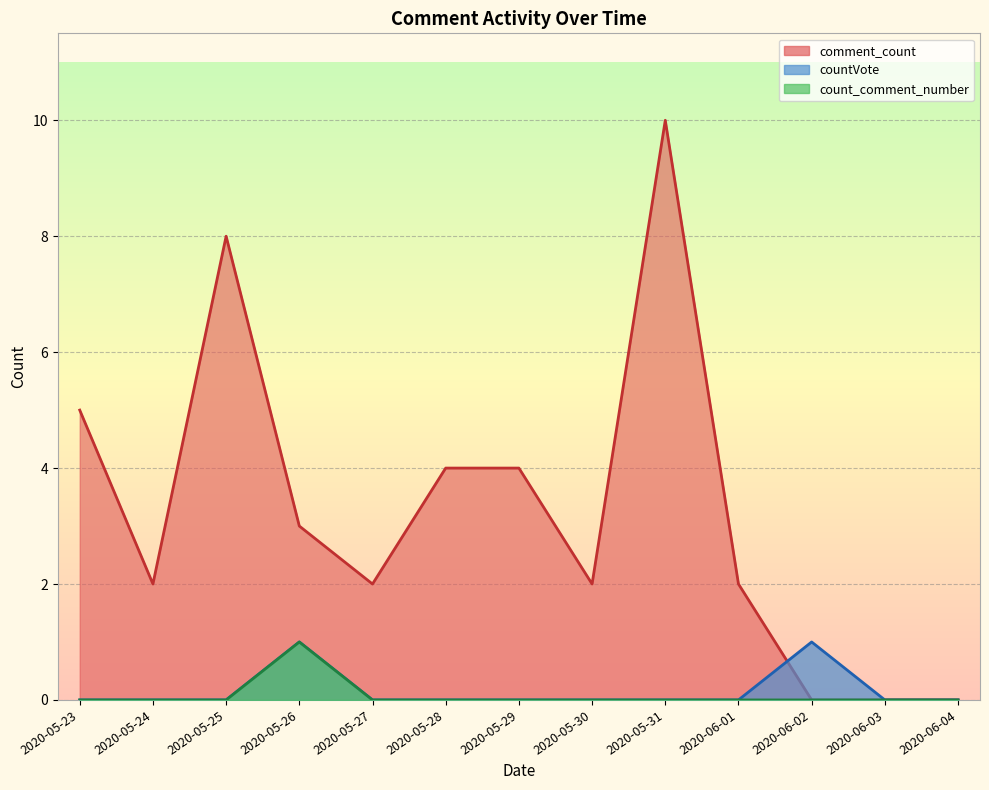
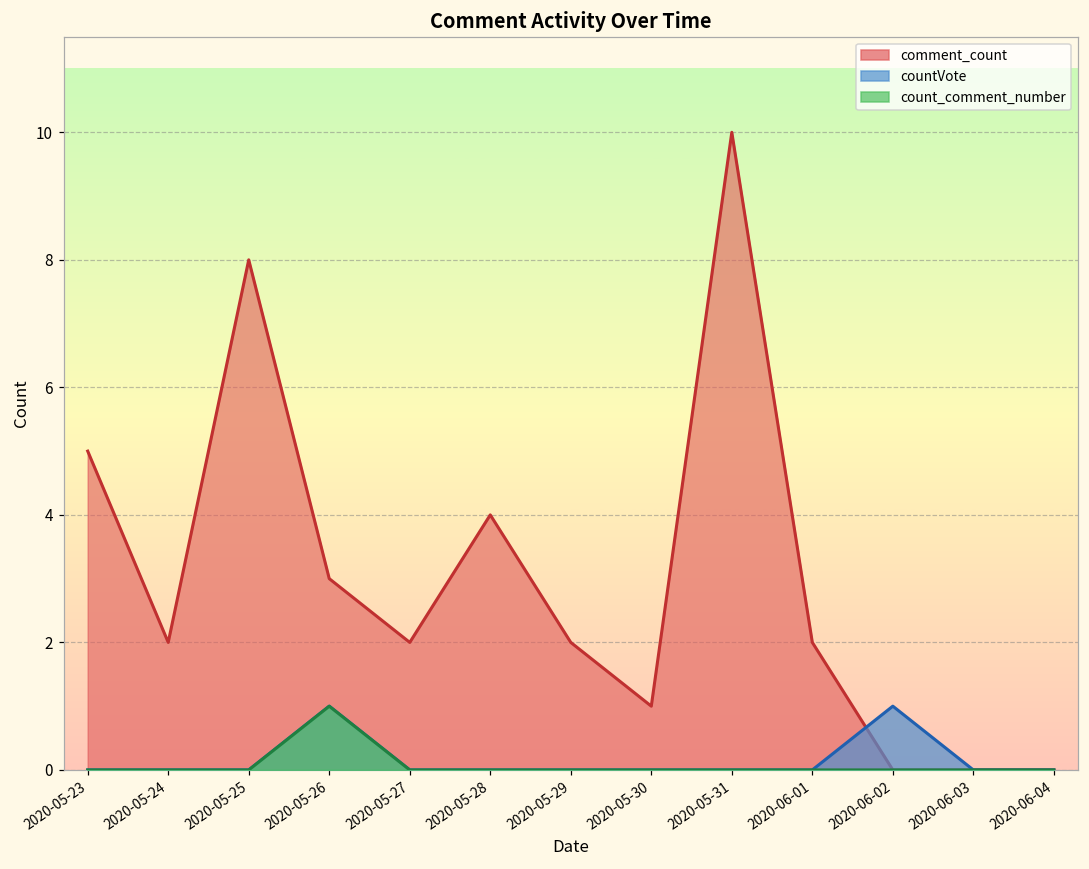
comment_count, 2020-05-29: 4 -> 2
comment_count, 2020-05-30: 2 -> 1
